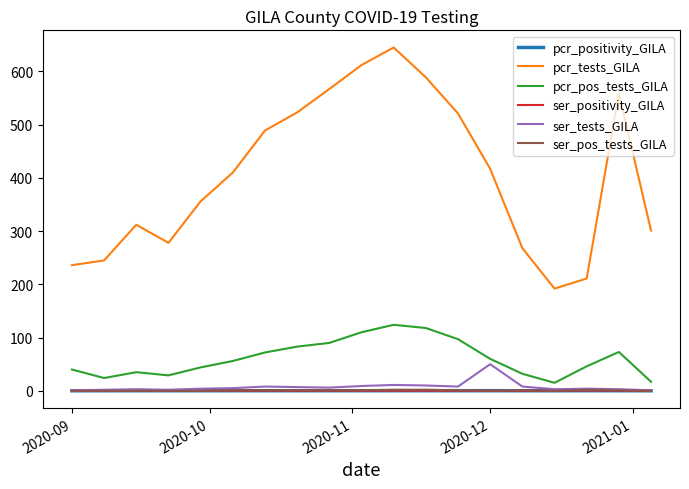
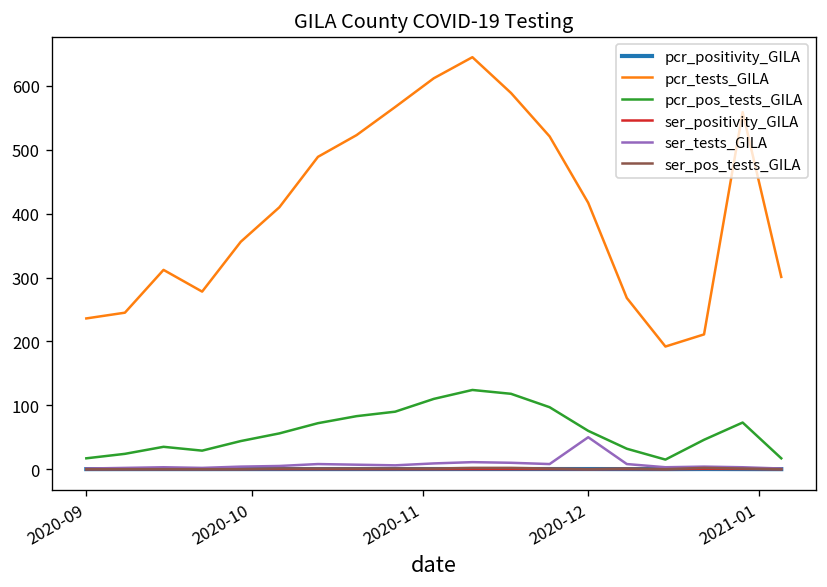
pcr_pos_tests_GILA, 2020-09: 40 -> 20
